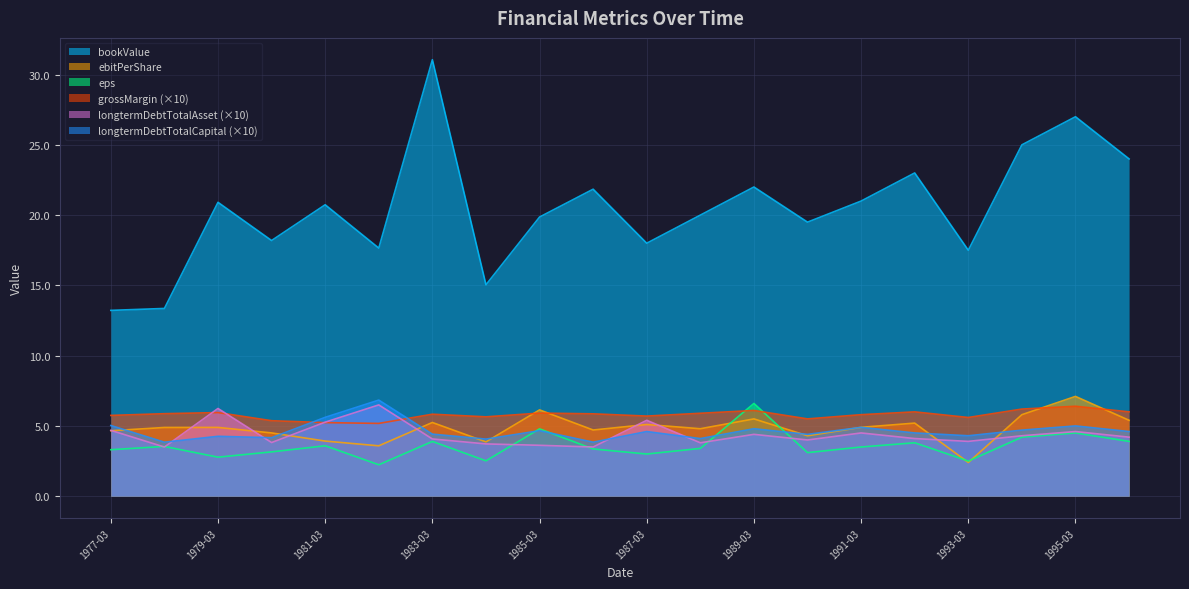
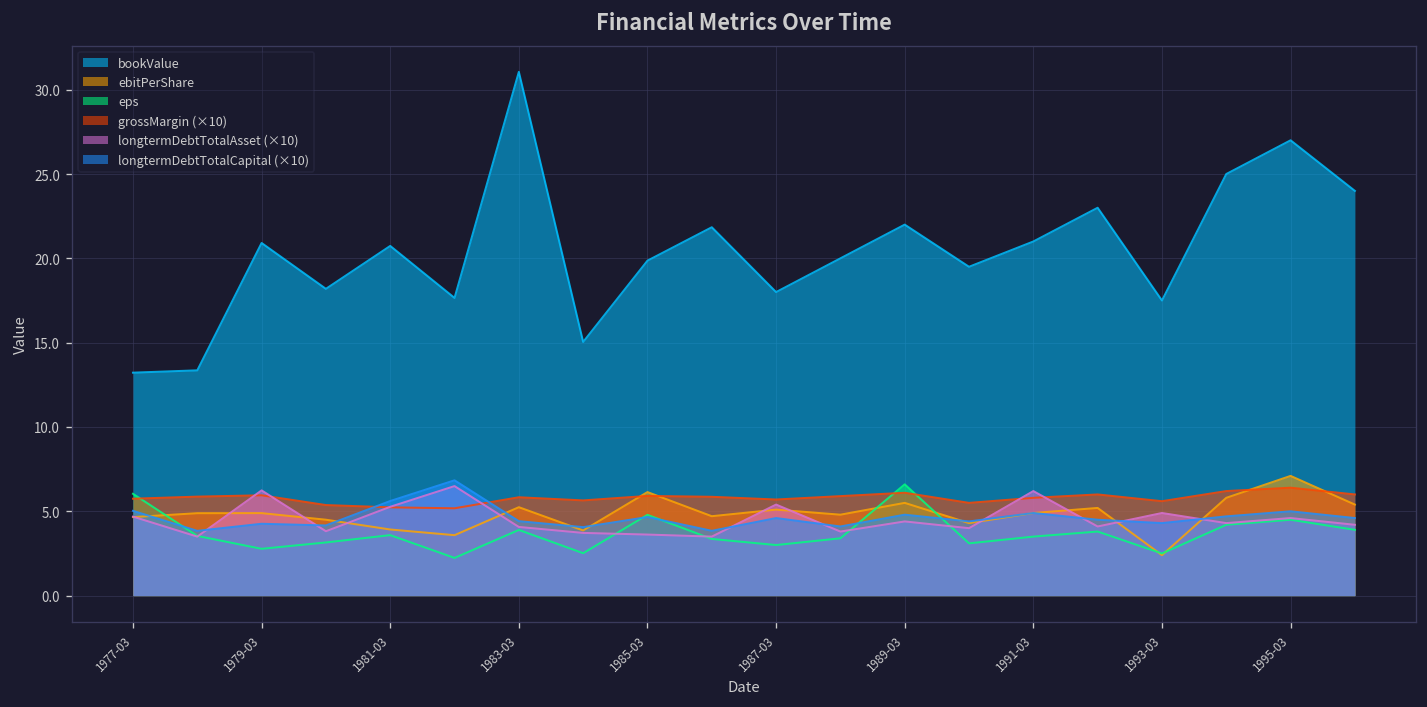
eps, 1977-03: 3.3 -> 6.0
longtermDebtTotalAsset (×10), 1991-03: 4.5 -> 6.2
longtermDebtTotalAsset (×10), 1993-03: 3.9 -> 4.9
